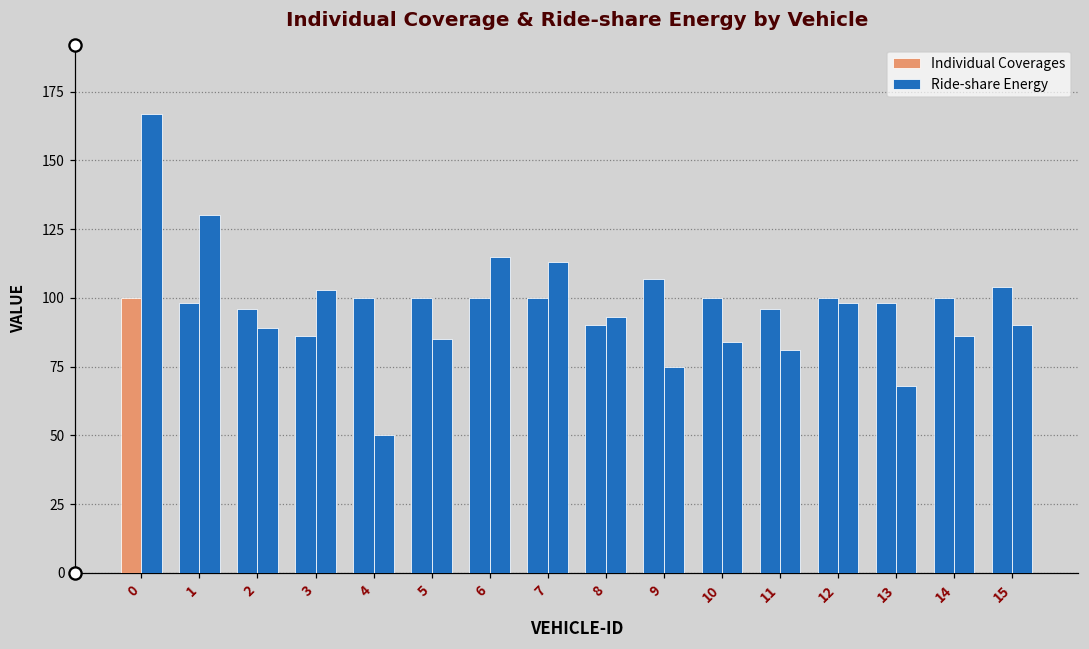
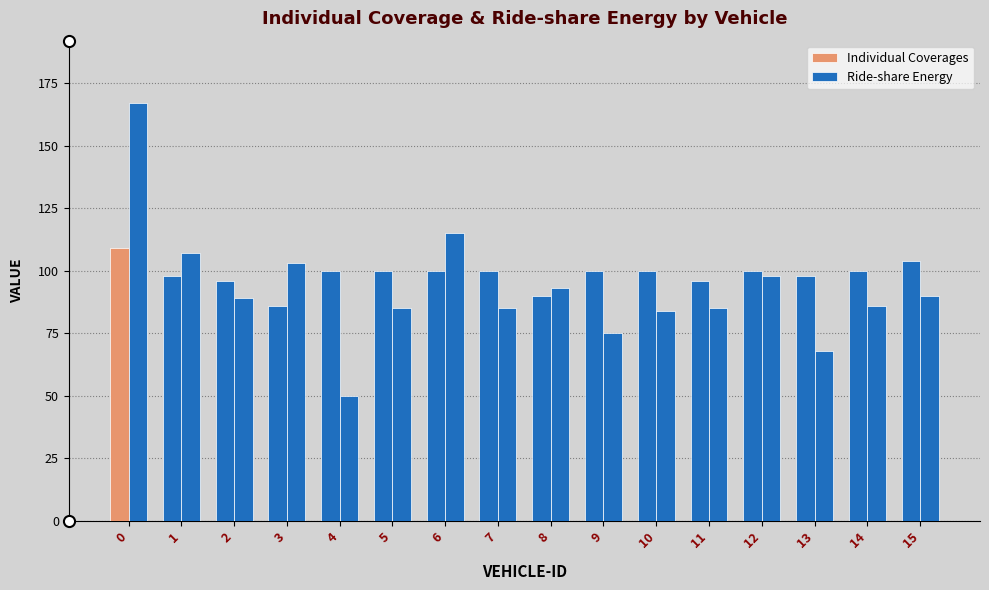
Individual Coverages, 0: 100 -> 109
Ride-share Energy, 1: 130 -> 107
Ride-share Energy, 7: 113 -> 85
Individual Coverages, 9: 107 -> 100
Ride-share Energy, 11: 81 -> 85
